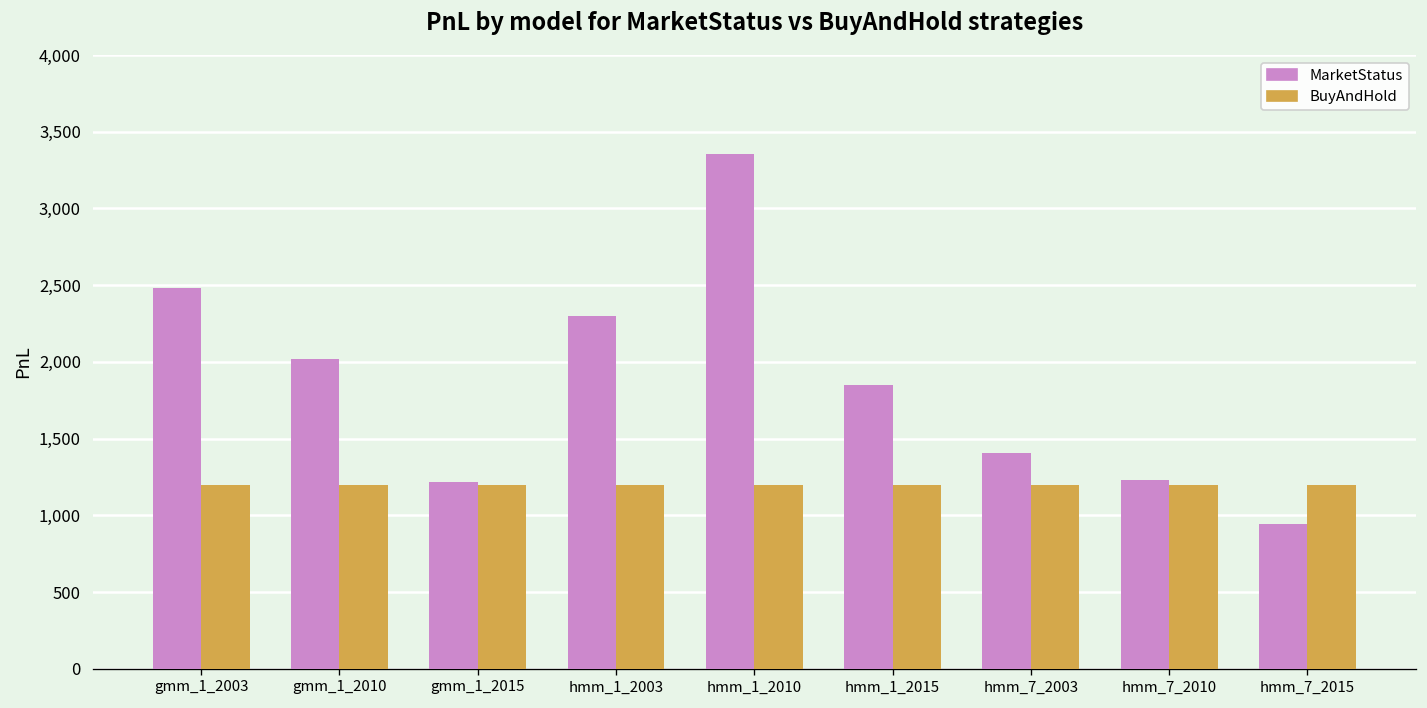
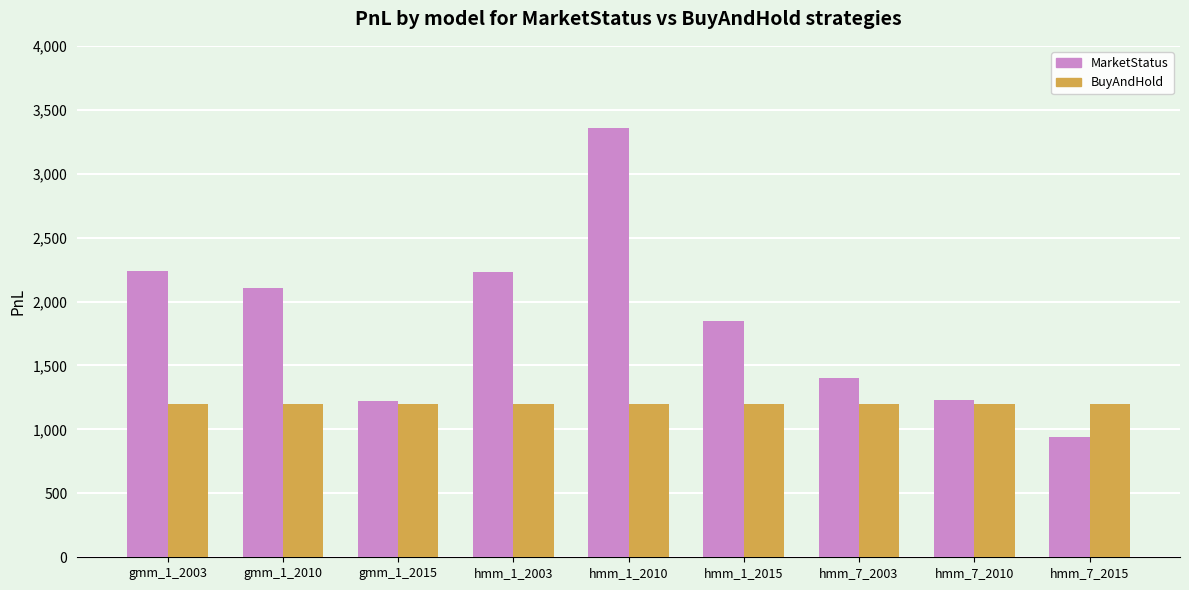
MarketStatus, gmm_1_2003: 2,480 -> 2,240
MarketStatus, gmm_1_2010: 2,020 -> 2,100
MarketStatus, hmm_1_2003: 2,300 -> 2,230
